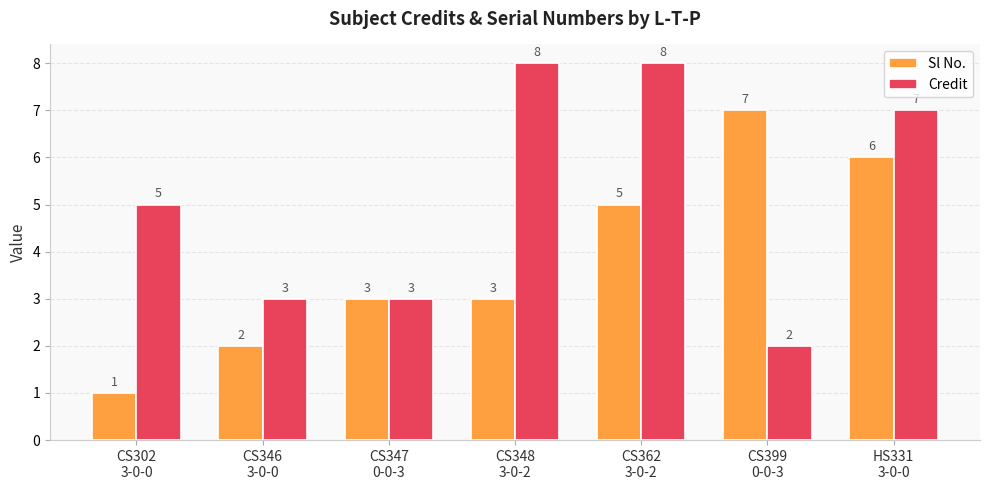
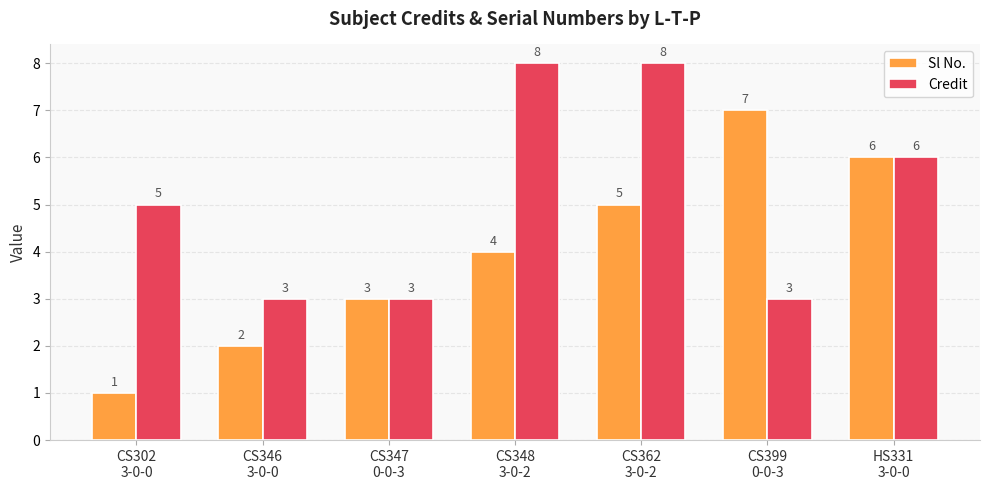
Sl No., CS348 3-0-2: 3 -> 4
Credit, CS399 0-0-3: 2 -> 3
Credit, HS331 3-0-0: 7 -> 6
